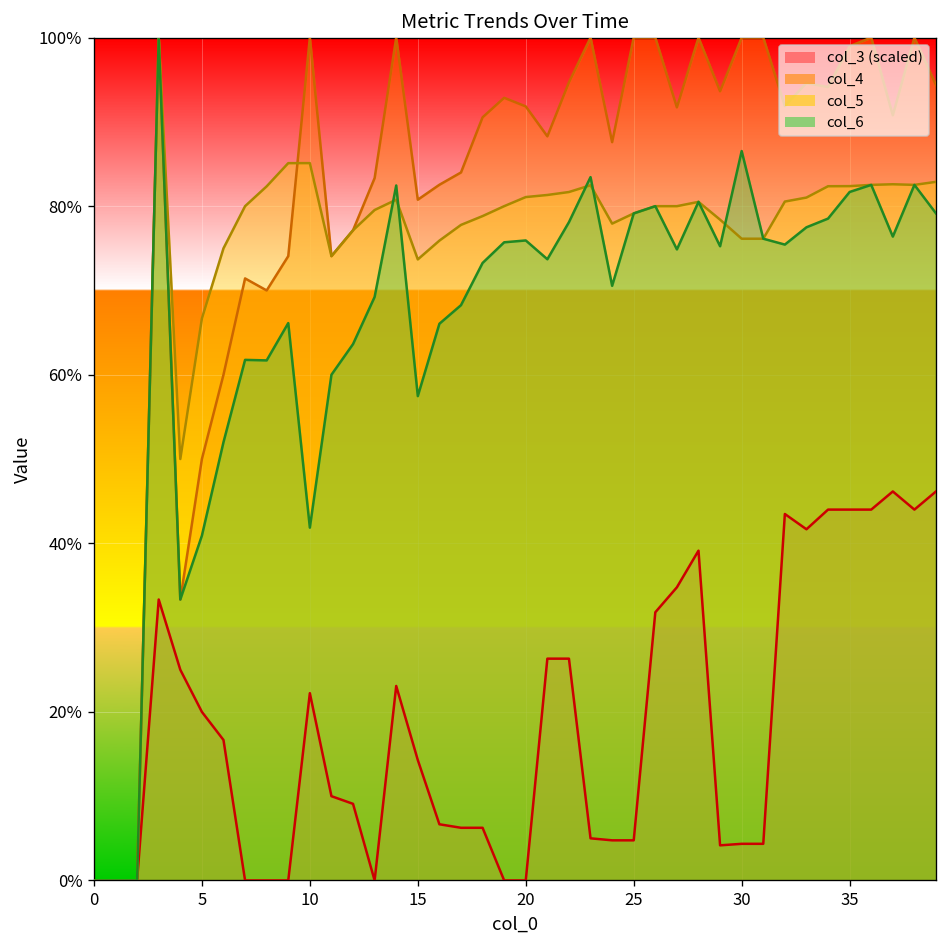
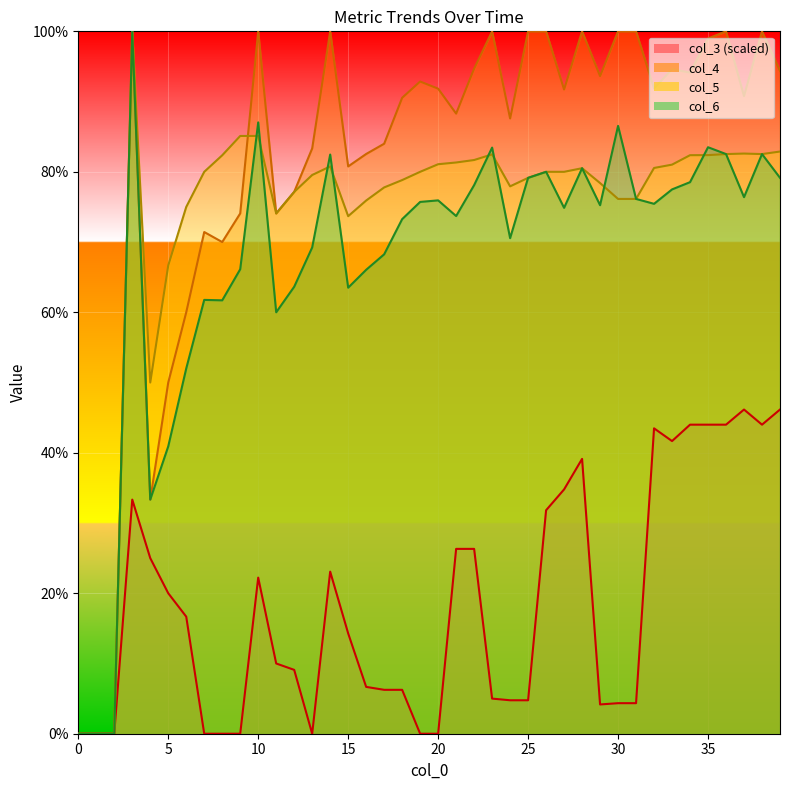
col_6, 10: 42% -> 87%
col_6, 15: 57% -> 64%
col_6, 35: 82% -> 83%
